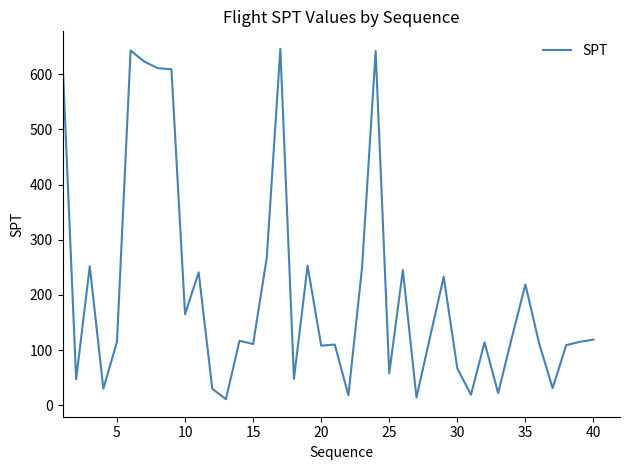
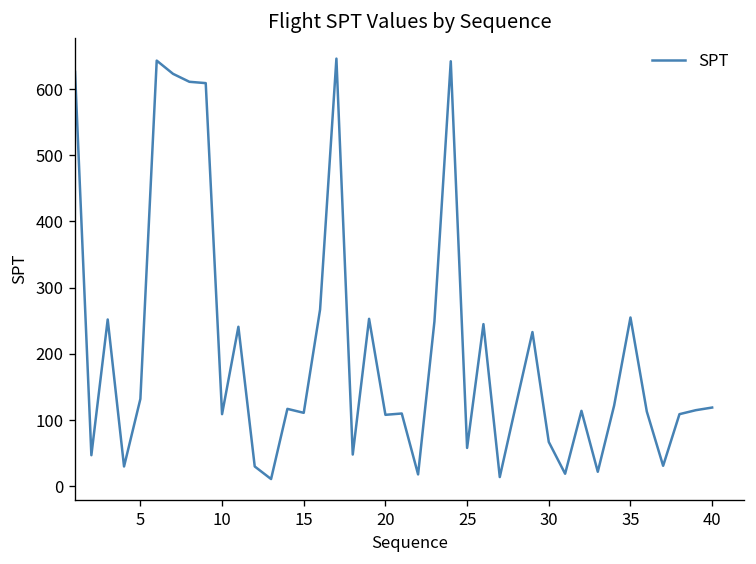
5: 120 -> 130
10: 170 -> 110
35: 220 -> 260
